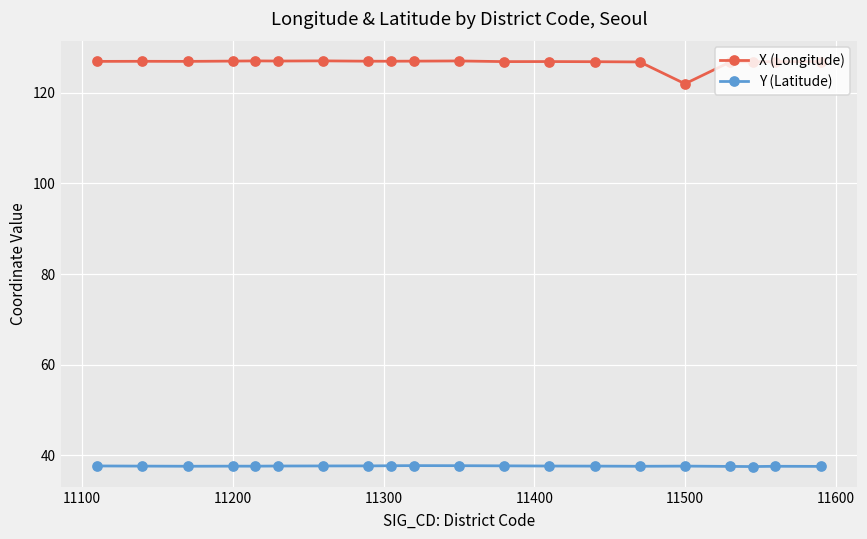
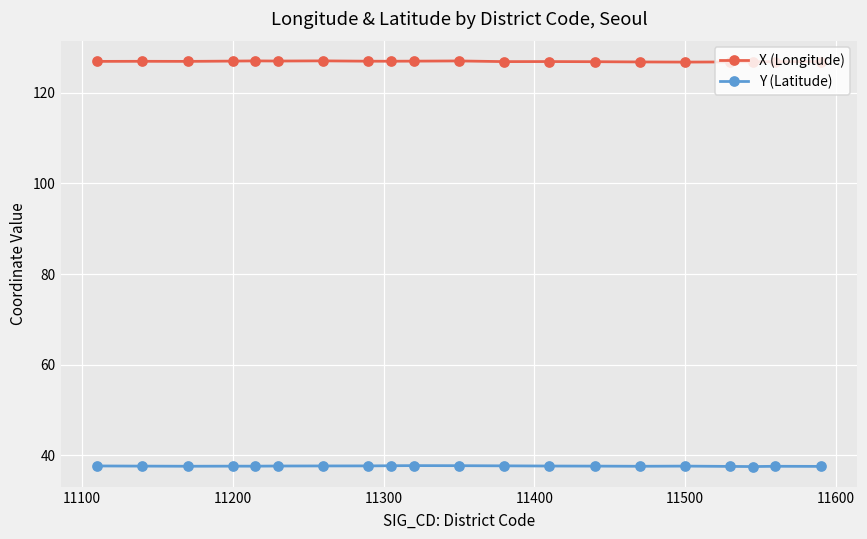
X (Longitude), 11500: 122 -> 127
